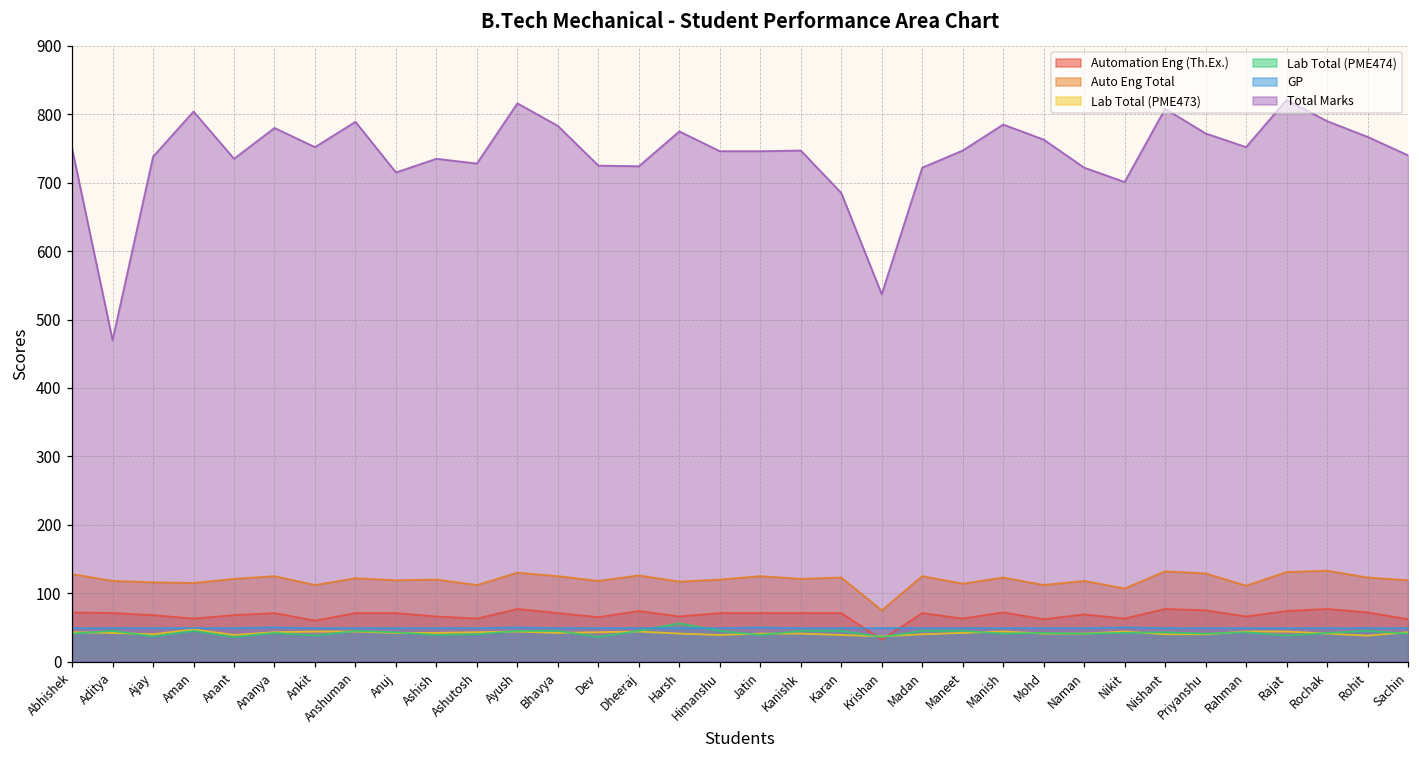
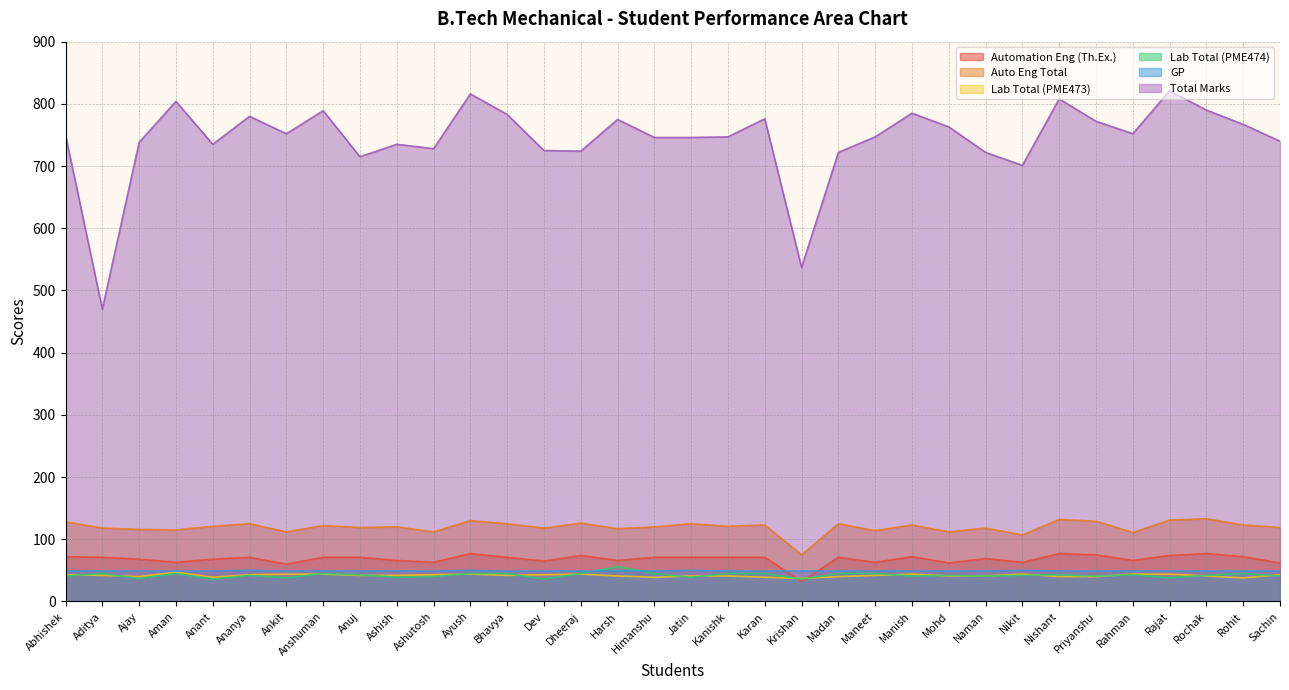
Total Marks, Karan: 690 -> 780
